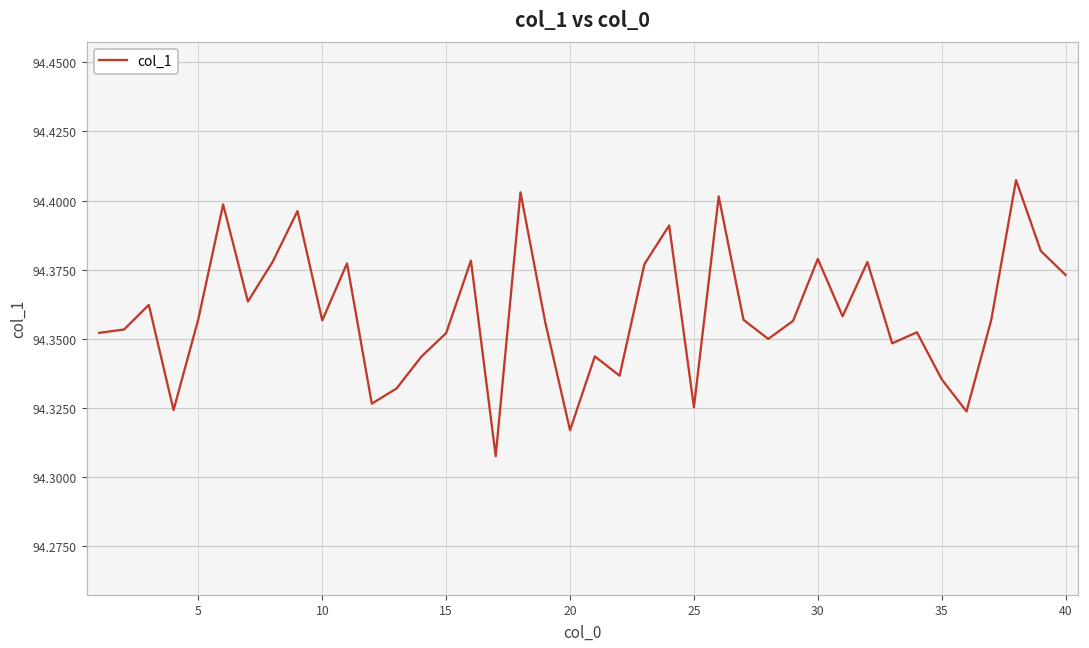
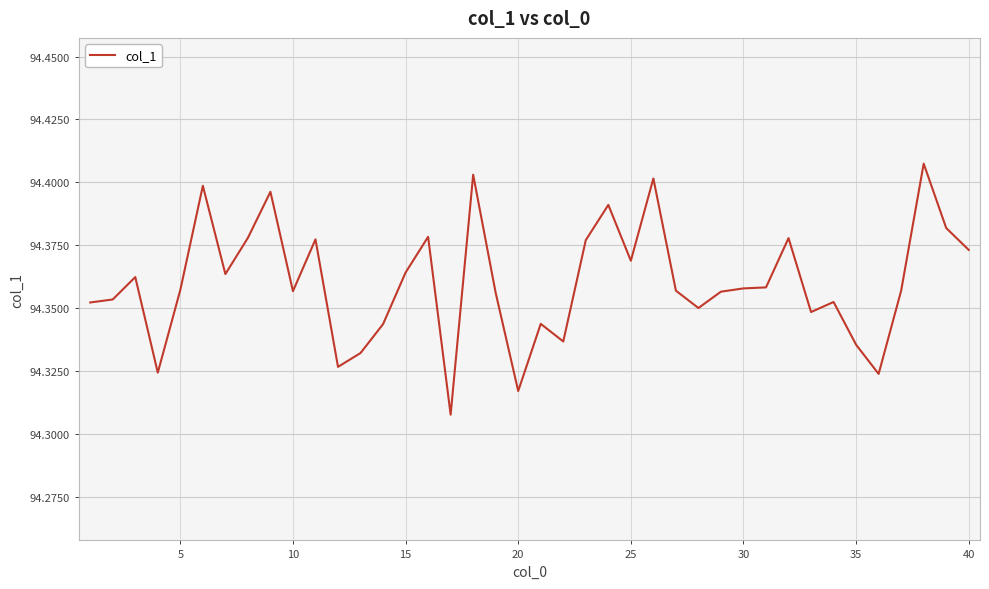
15: 94.352 -> 94.364
25: 94.325 -> 94.369
30: 94.379 -> 94.358
